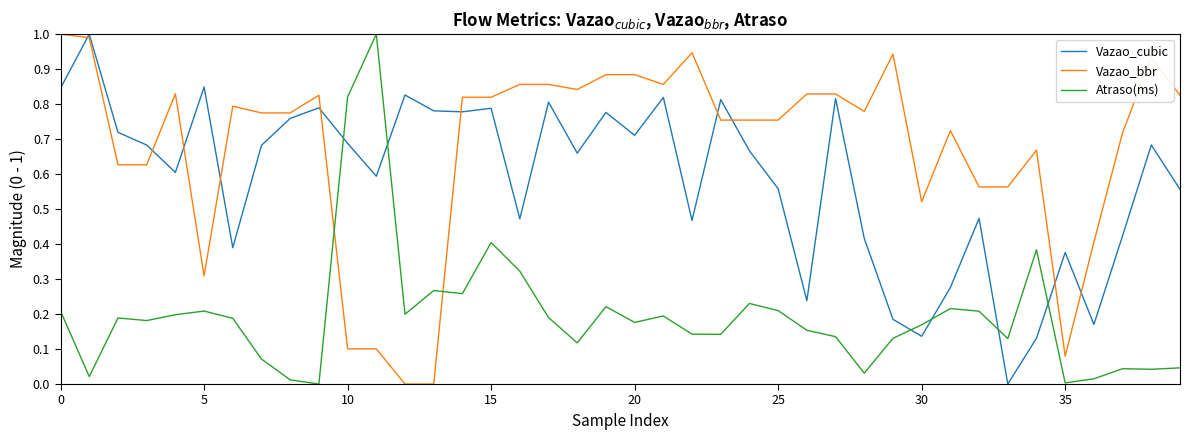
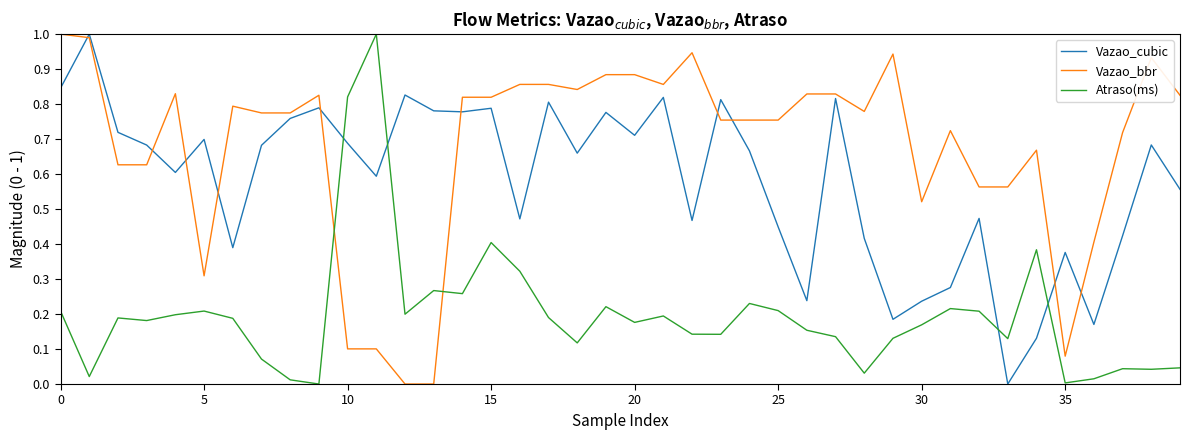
Vazao_cubic, 5: 0.85 -> 0.70
Vazao_cubic, 25: 0.56 -> 0.45
Vazao_cubic, 30: 0.14 -> 0.24
